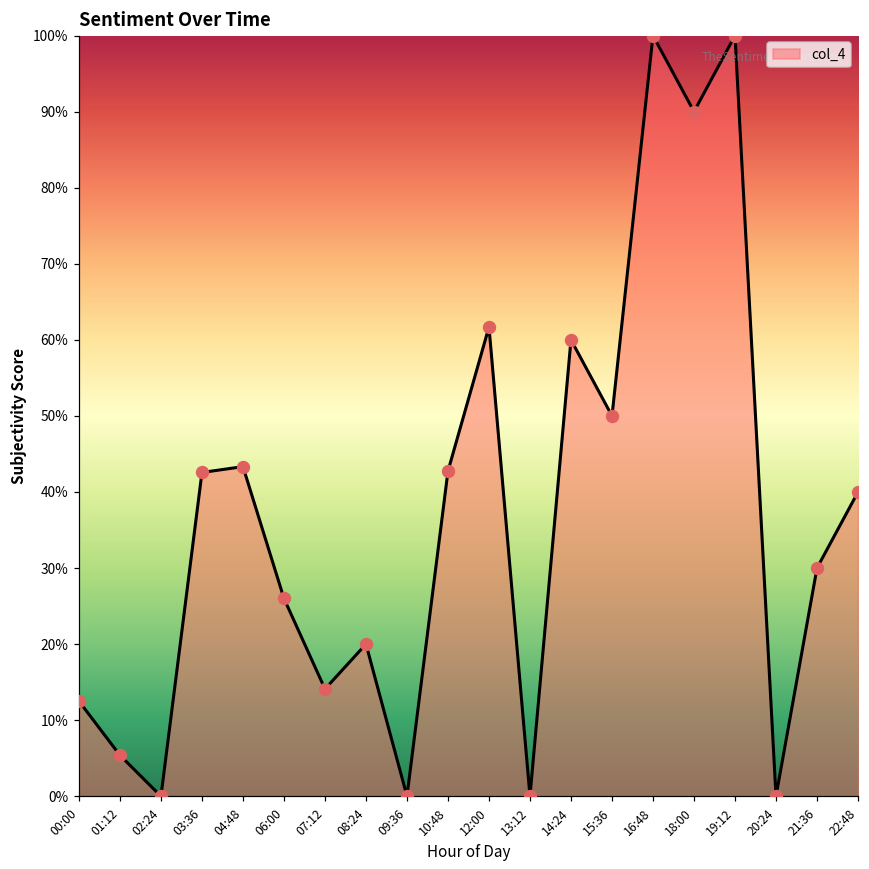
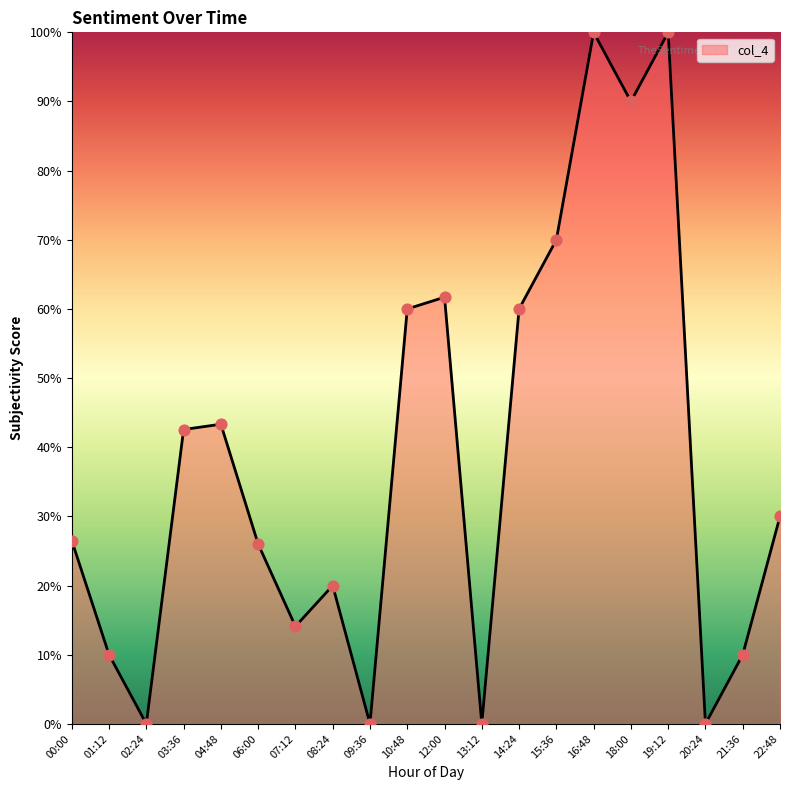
00:00: 13% -> 27%
01:12: 5% -> 10%
10:48: 43% -> 60%
15:36: 50% -> 70%
21:36: 30% -> 10%
22:48: 40% -> 30%
